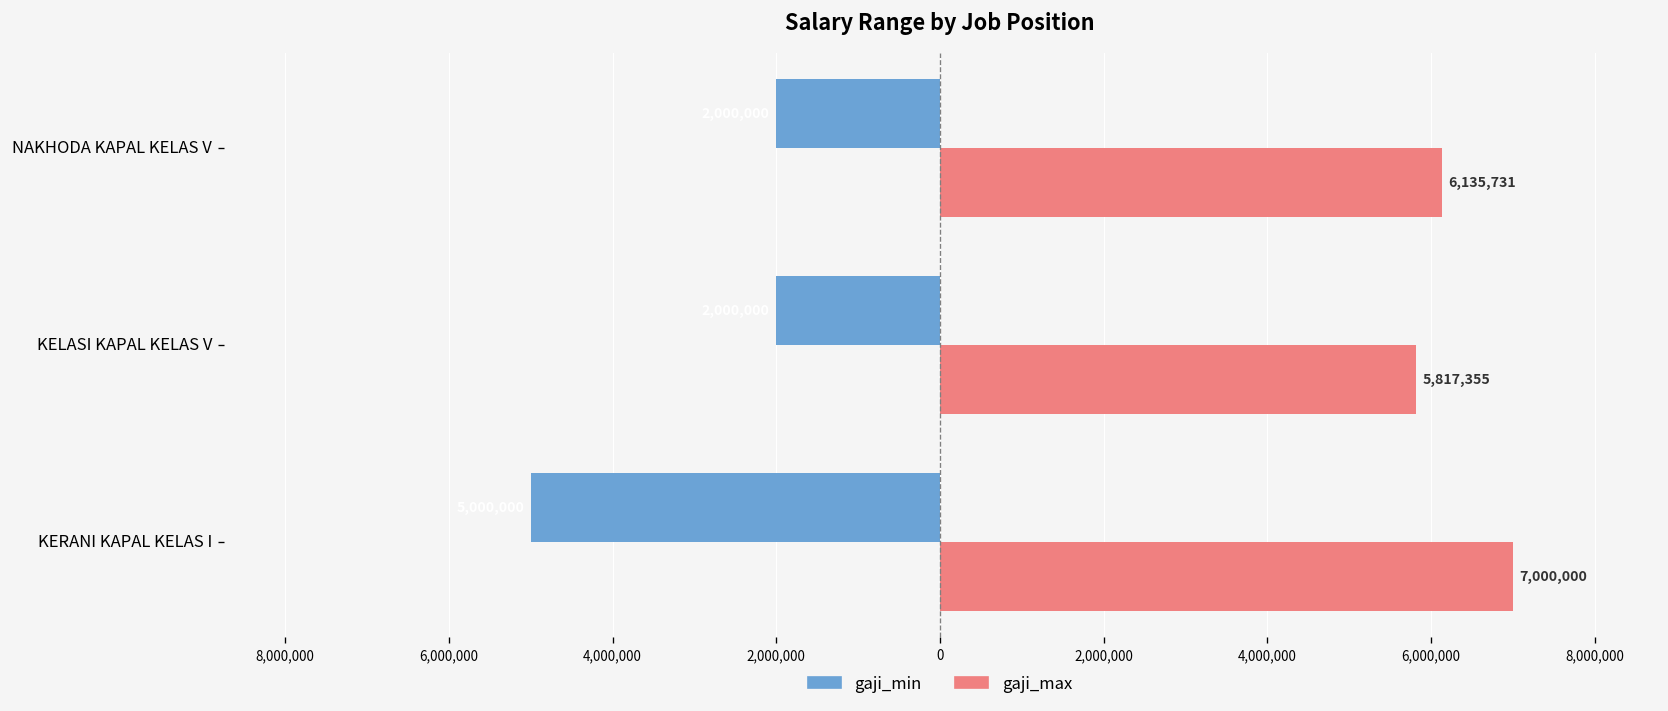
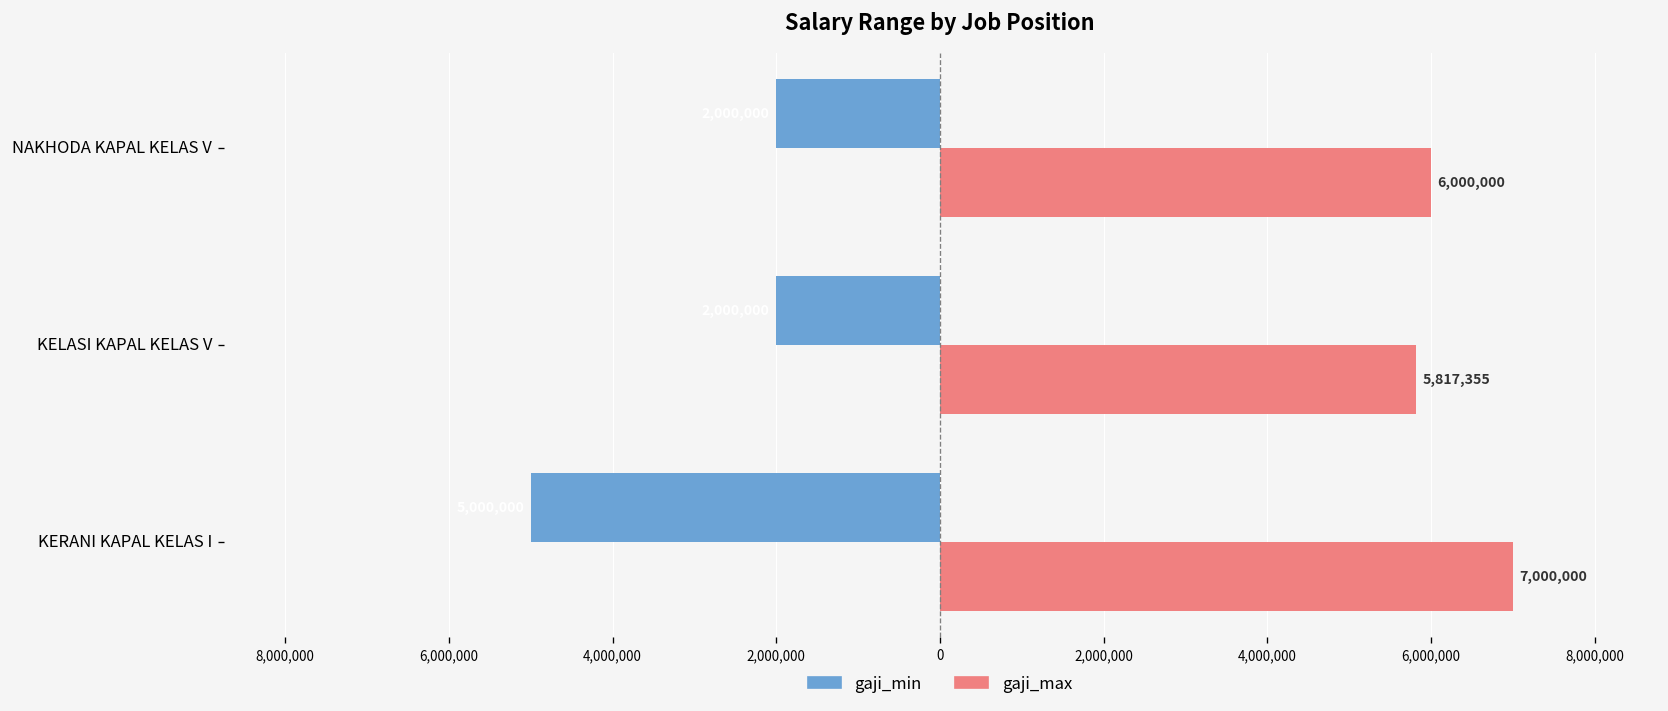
gaji_max, NAKHODA KAPAL KELAS V: 6,135,731 -> 6,000,000
